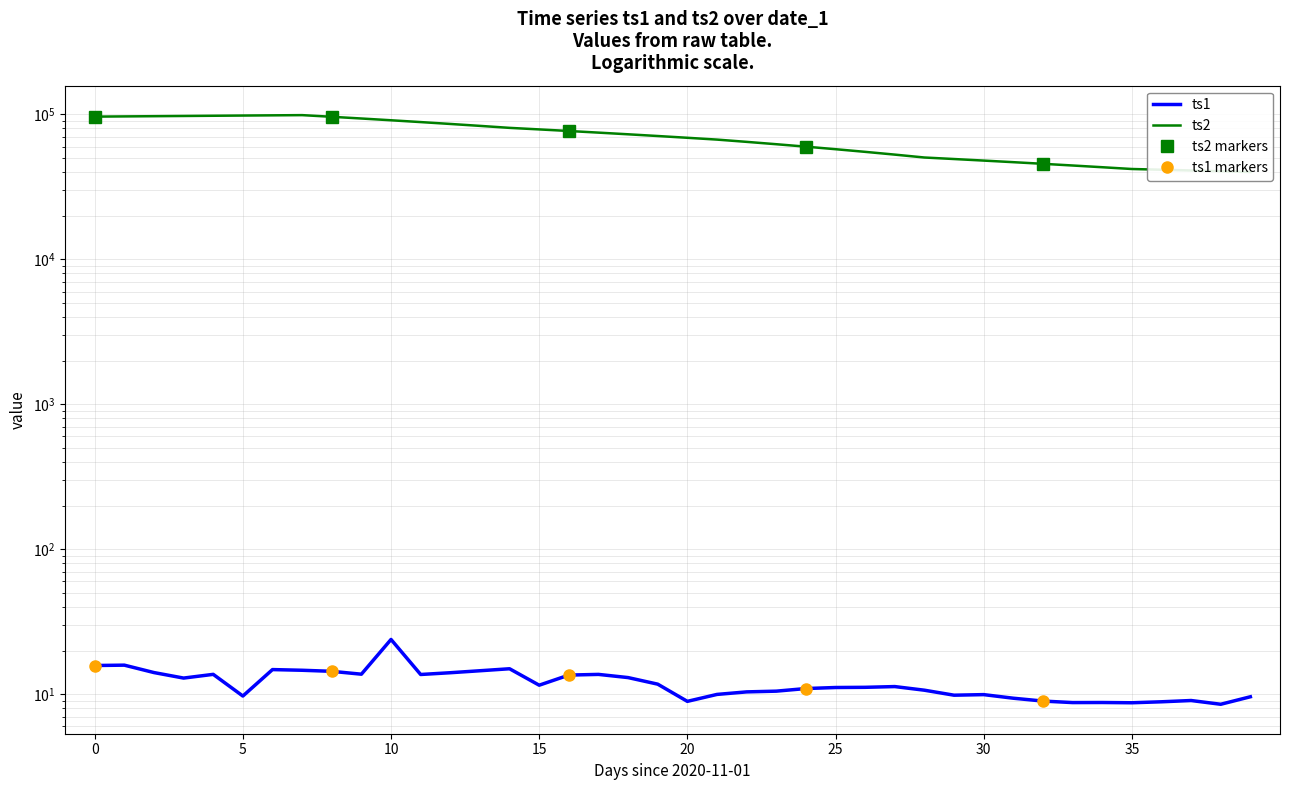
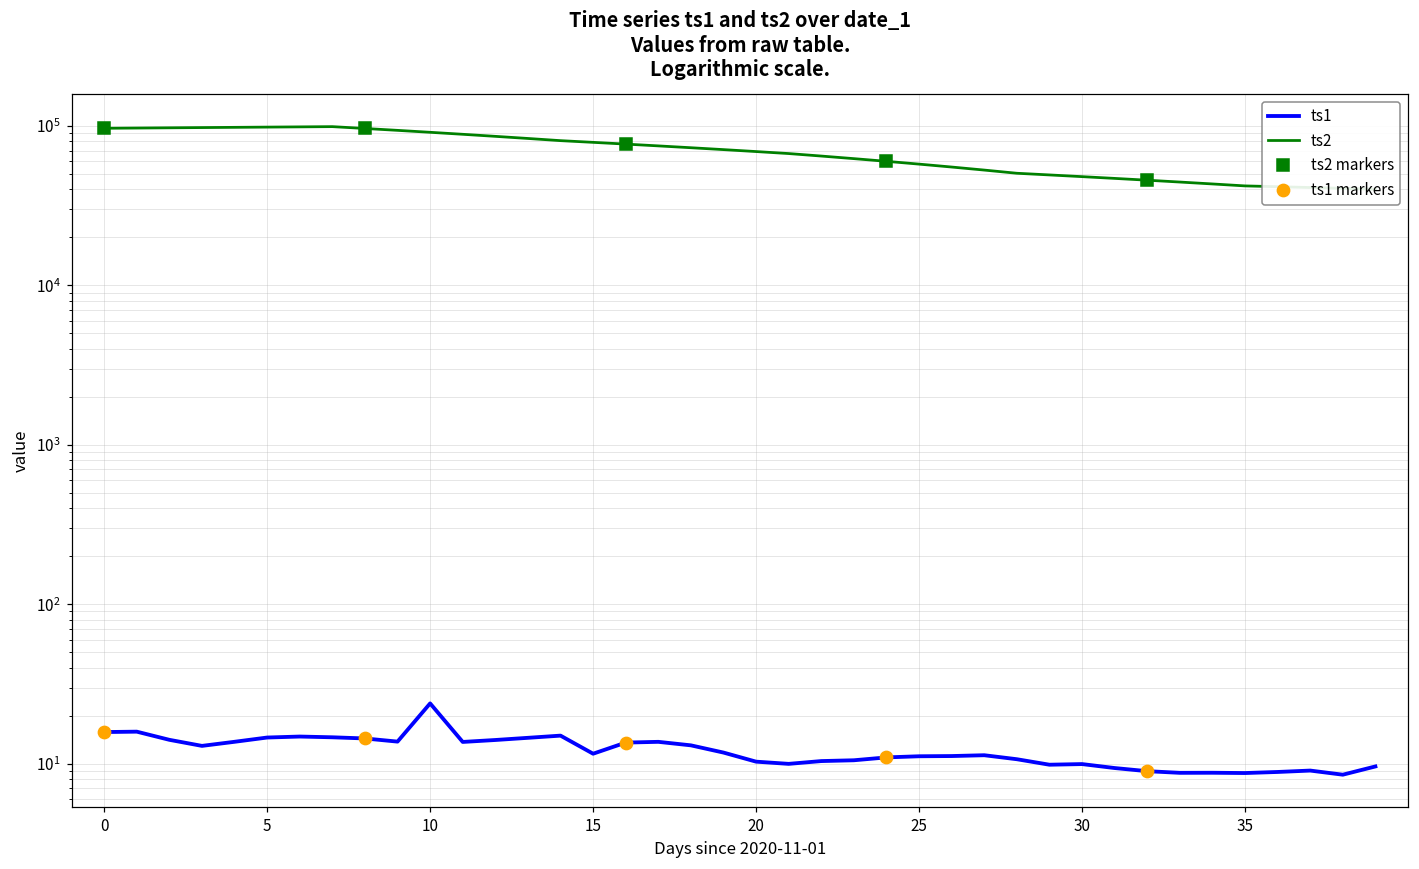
ts1, 5: 10 -> 15
ts1, 20: 9 -> 10
